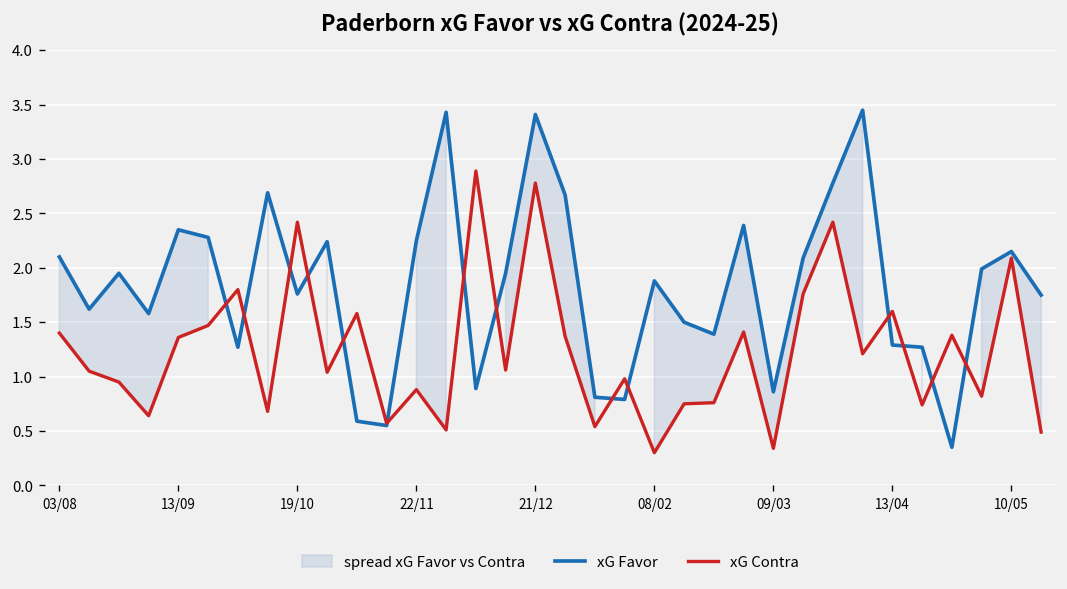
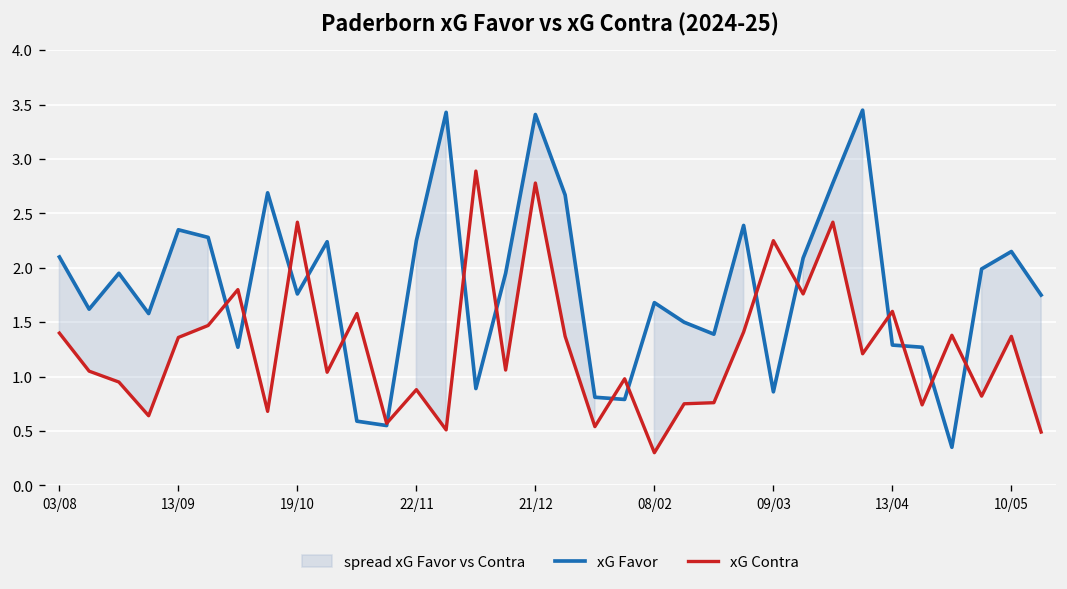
xG Favor, 08/02: 1.9 -> 1.7
xG Contra, 09/03: 0.3 -> 2.3
xG Contra, 10/05: 2.1 -> 1.4
